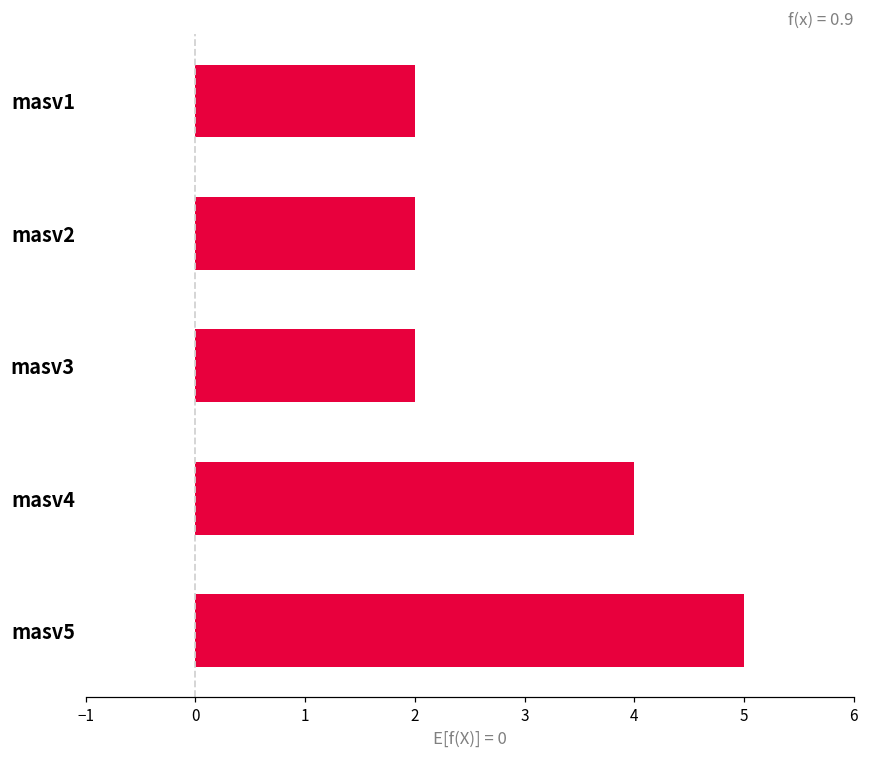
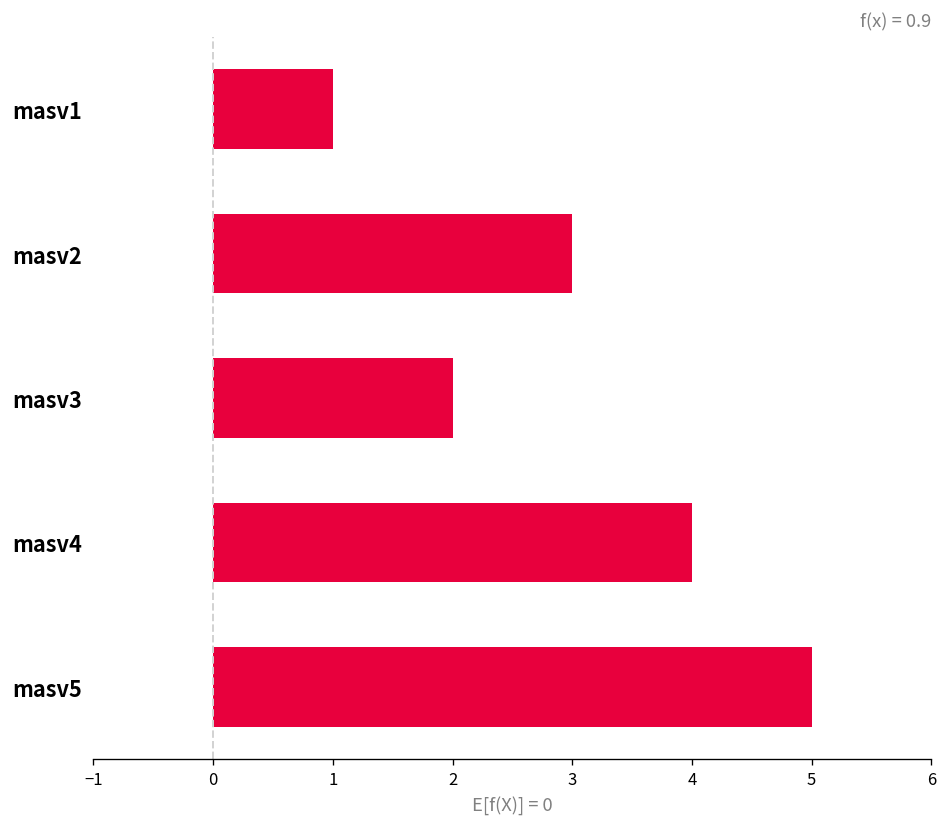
masv1: 2 -> 1
masv2: 2 -> 3
